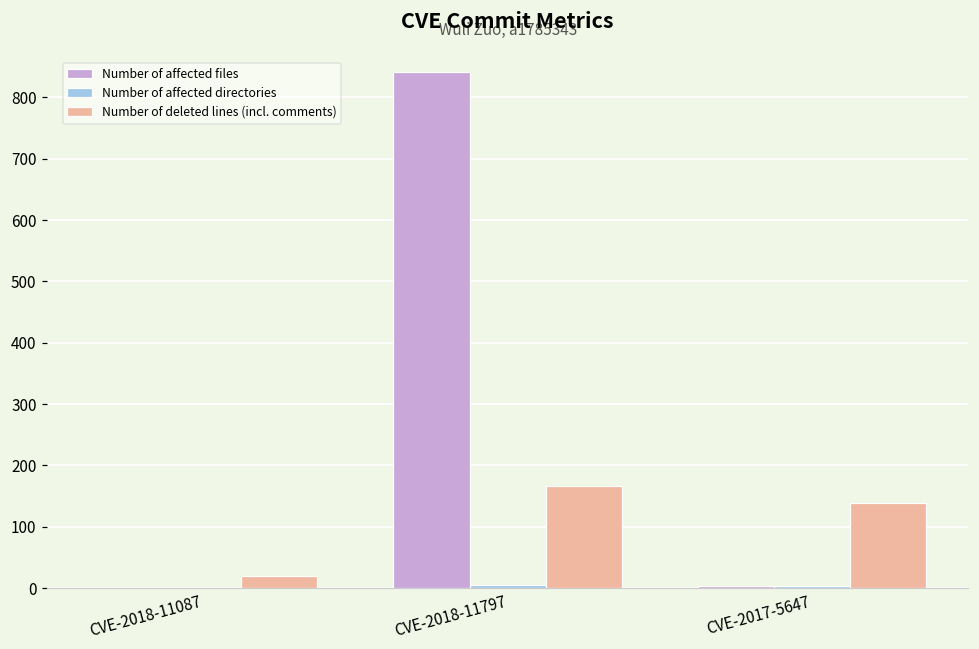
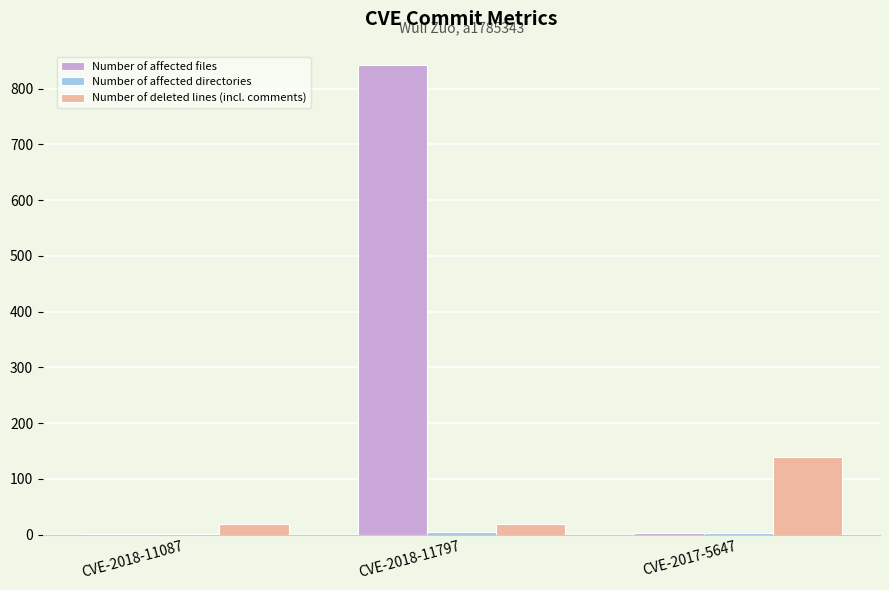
Number of deleted lines (incl. comments), CVE-2018-11797: 170 -> 20
